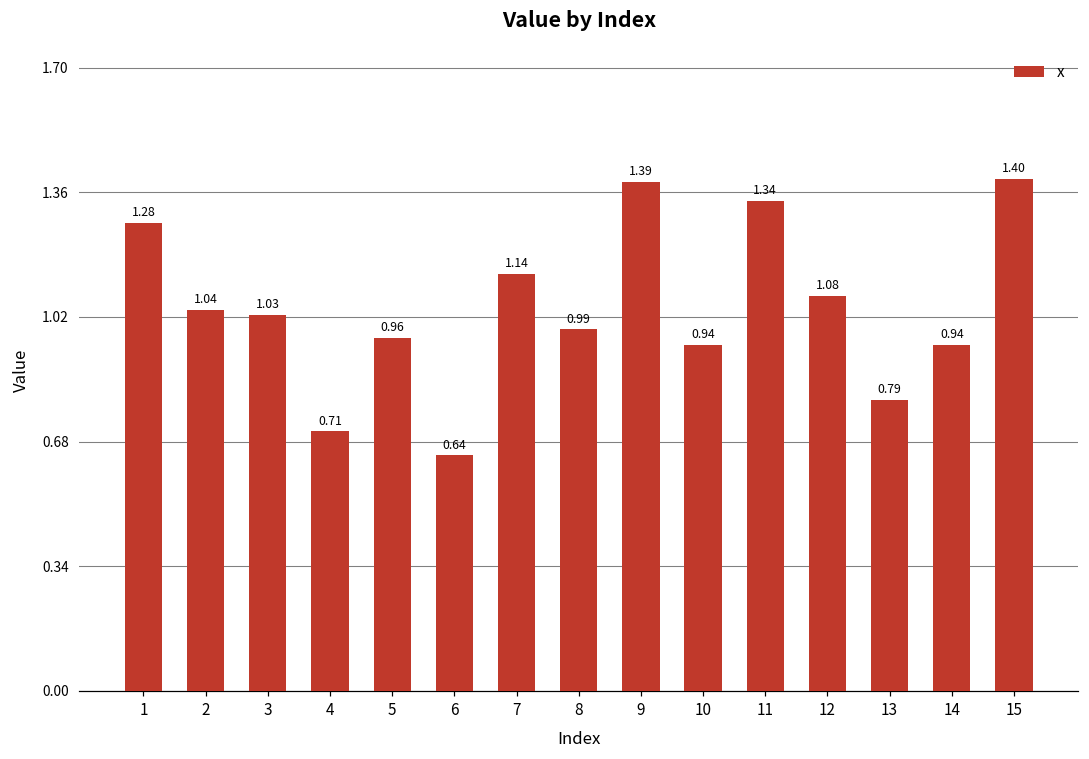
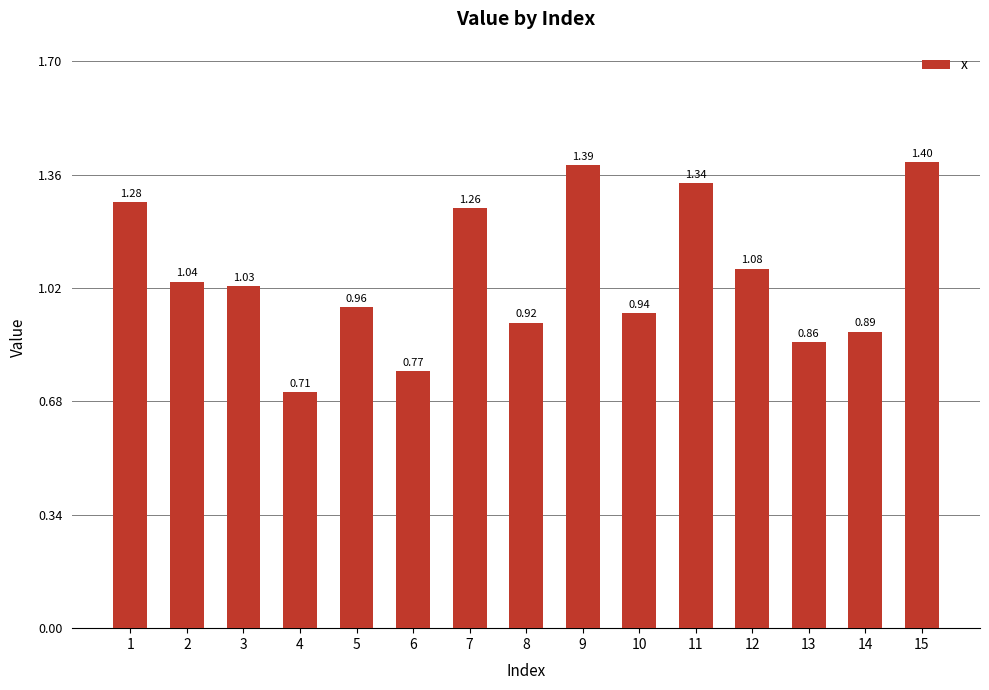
6: 0.64 -> 0.77
7: 1.14 -> 1.26
8: 0.99 -> 0.92
13: 0.79 -> 0.86
14: 0.94 -> 0.89
